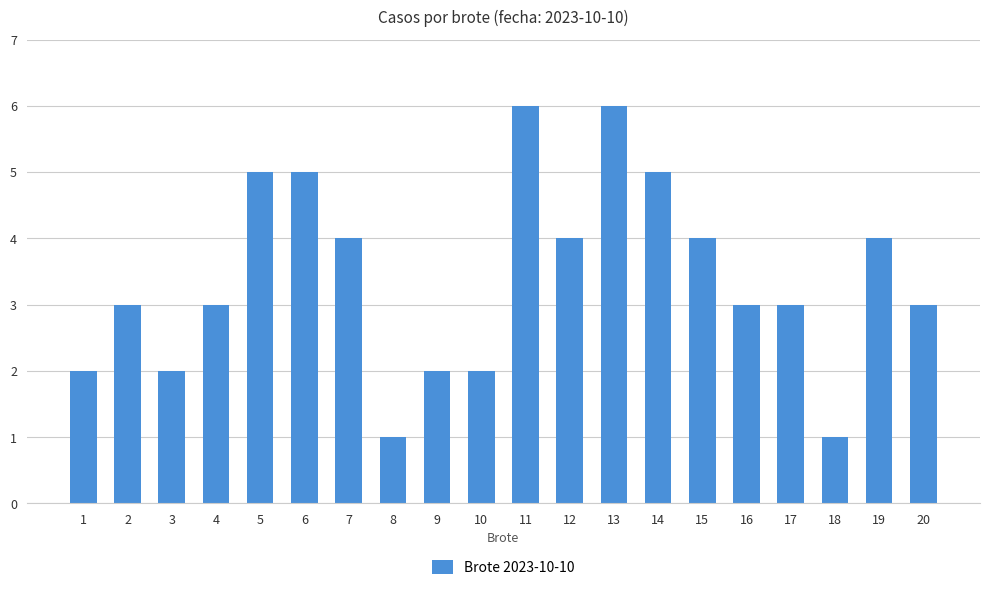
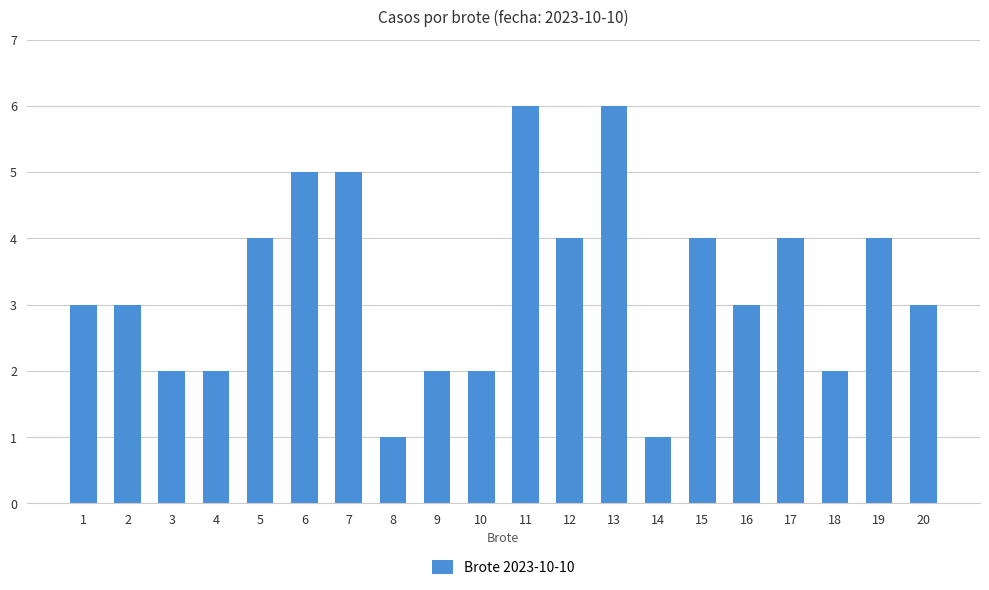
1: 2 -> 3
4: 3 -> 2
5: 5 -> 4
7: 4 -> 5
14: 5 -> 1
17: 3 -> 4
18: 1 -> 2
